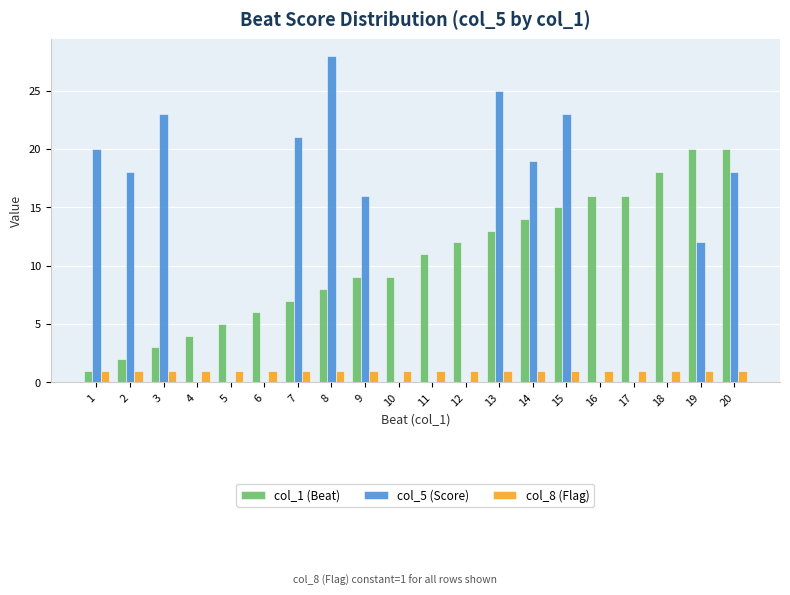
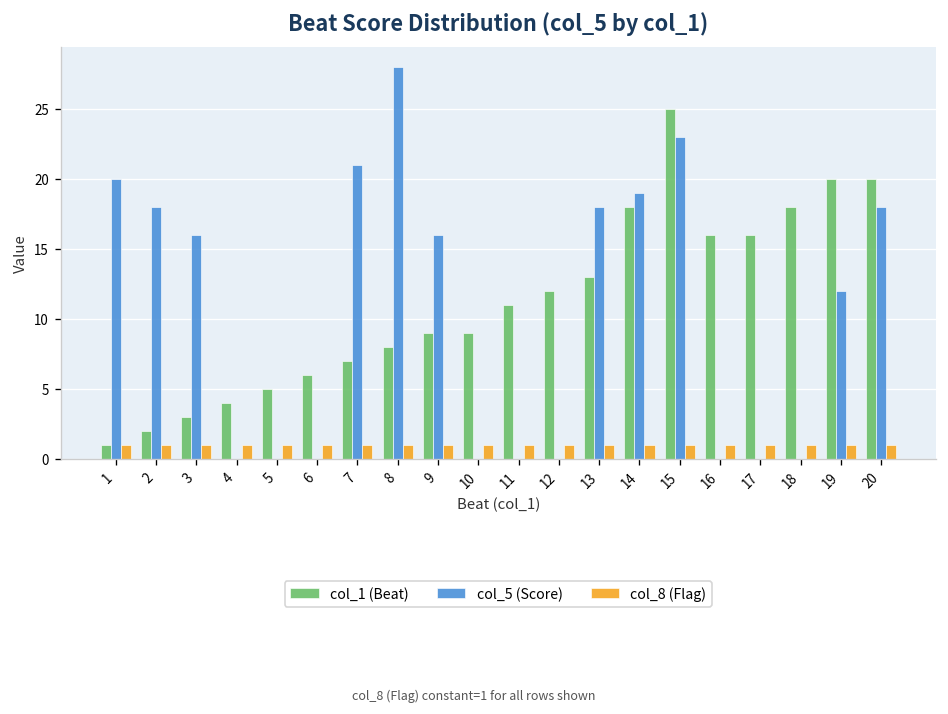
col_5 (Score), 3: 23 -> 16
col_5 (Score), 13: 25 -> 18
col_1 (Beat), 14: 14 -> 18
col_1 (Beat), 15: 15 -> 25
